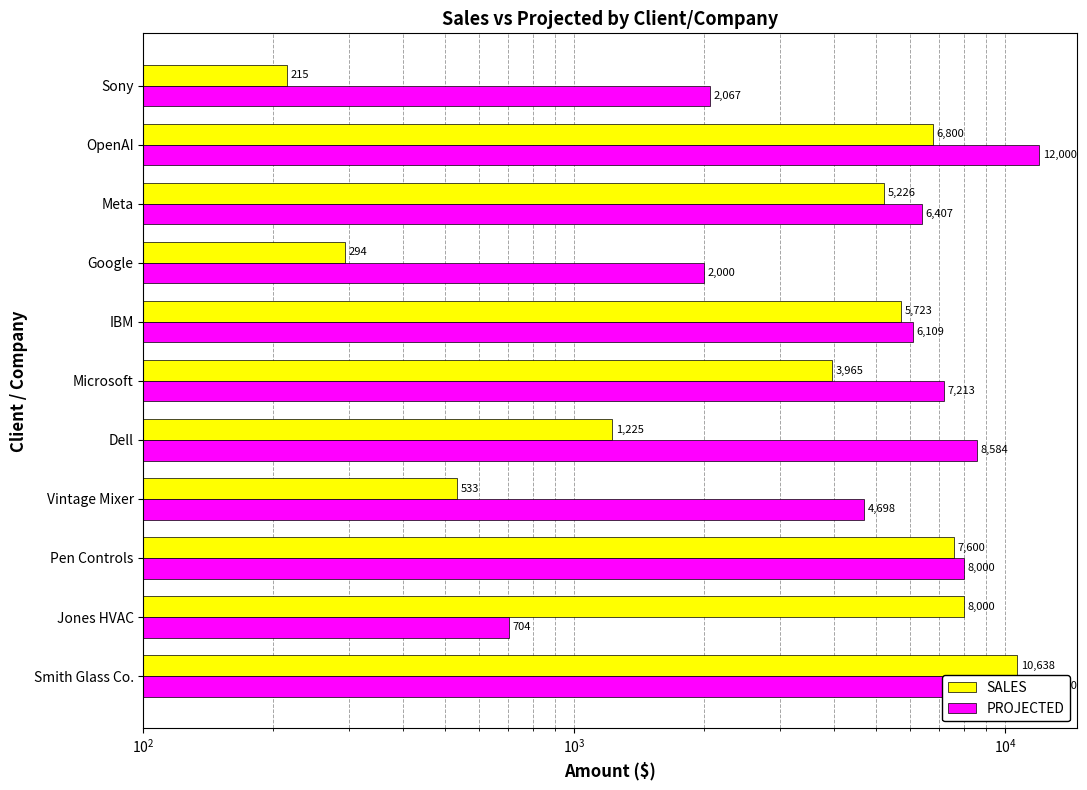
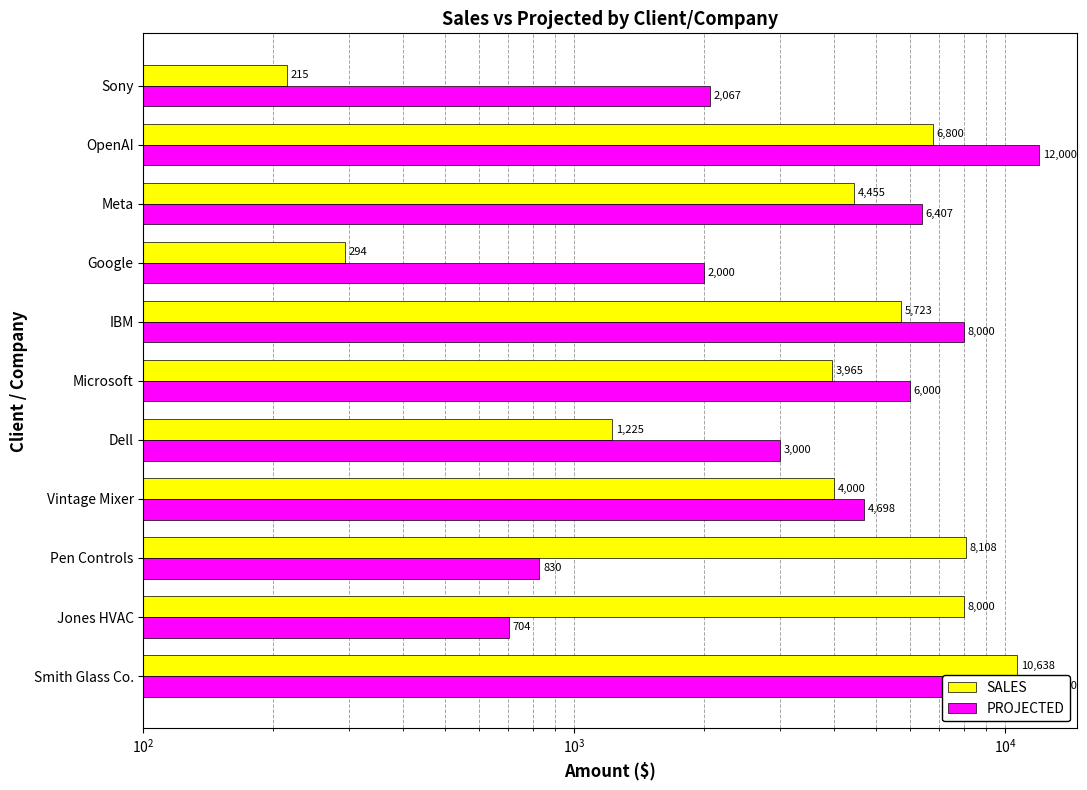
SALES, Meta: 5,226 -> 4,455
PROJECTED, IBM: 6,109 -> 8,000
PROJECTED, Microsoft: 7,213 -> 6,000
PROJECTED, Dell: 8,584 -> 3,000
SALES, Vintage Mixer: 533 -> 4,000
SALES, Pen Controls: 7,600 -> 8,108
PROJECTED, Pen Controls: 8,000 -> 830
